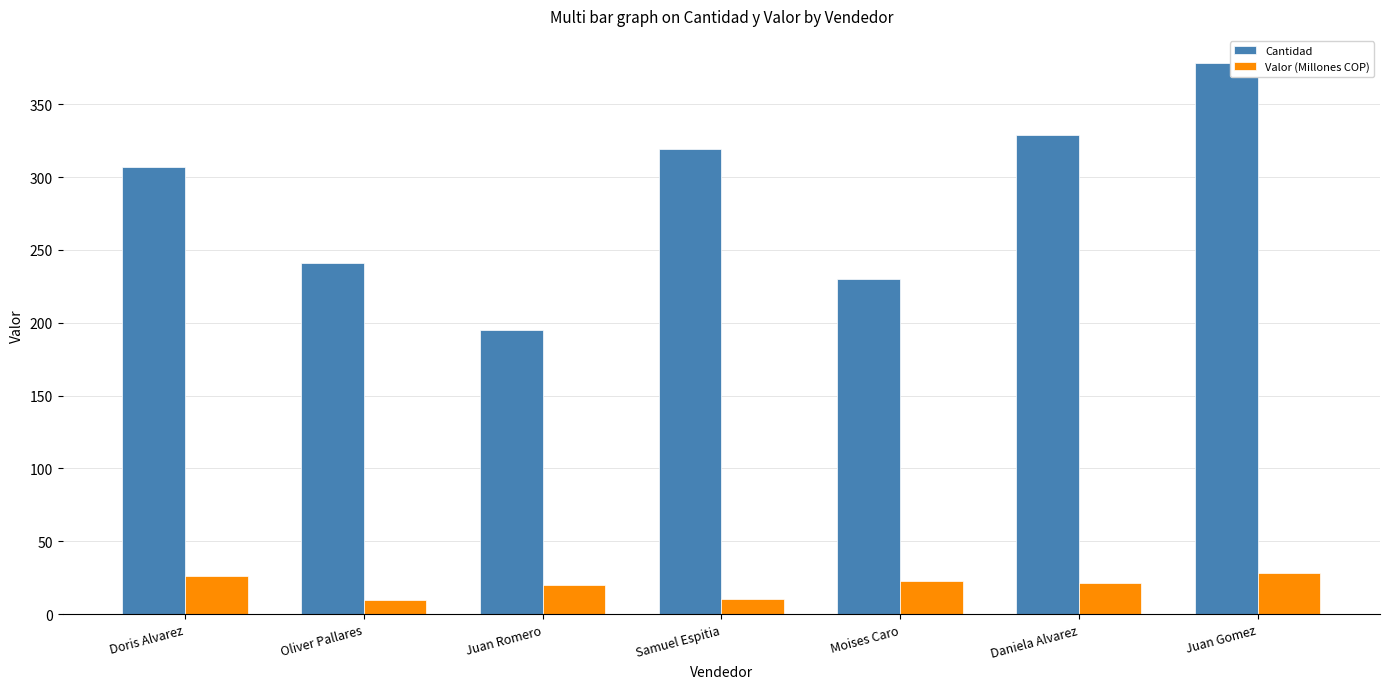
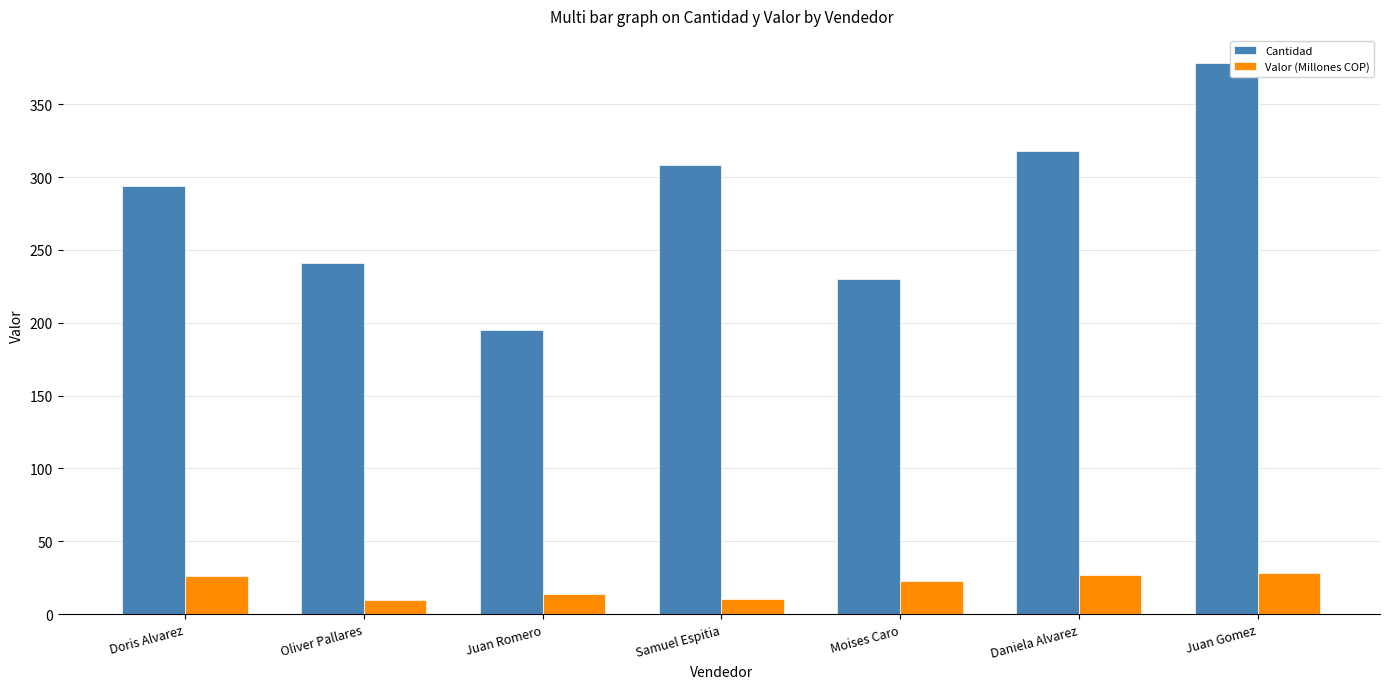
Cantidad, Doris Alvarez: 307 -> 294
Valor (Millones COP), Juan Romero: 20 -> 14
Cantidad, Samuel Espitia: 319 -> 308
Cantidad, Daniela Alvarez: 329 -> 318
Valor (Millones COP), Daniela Alvarez: 21 -> 27
